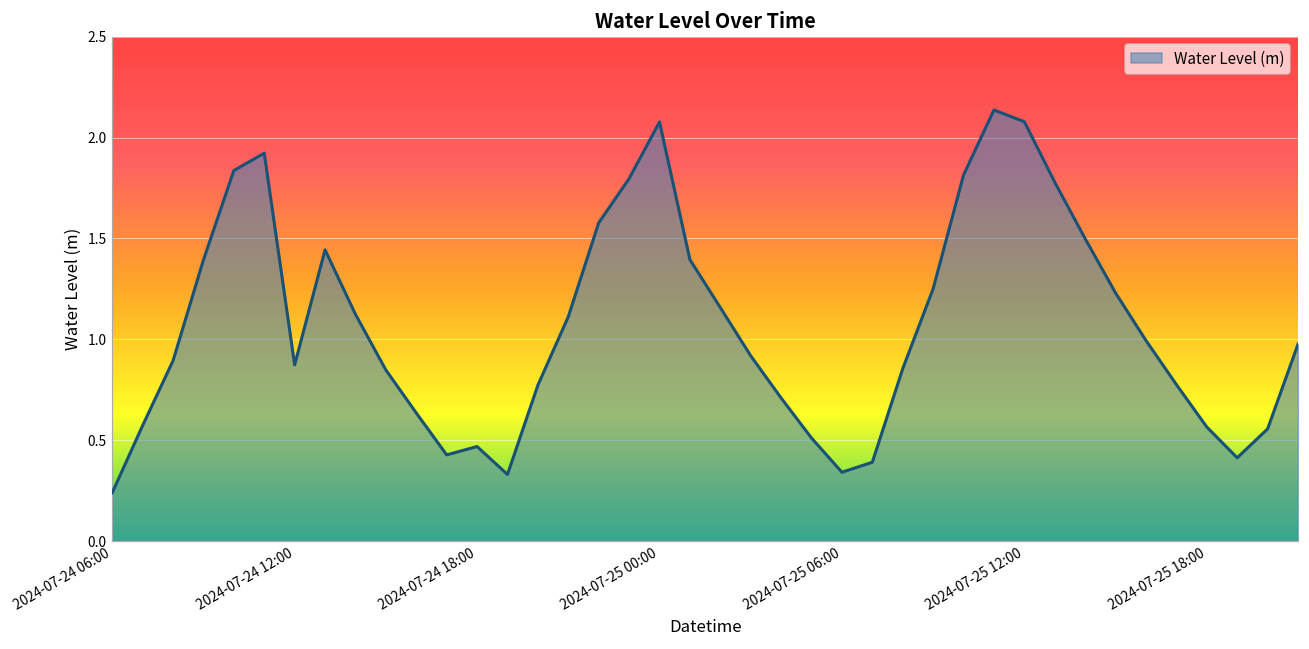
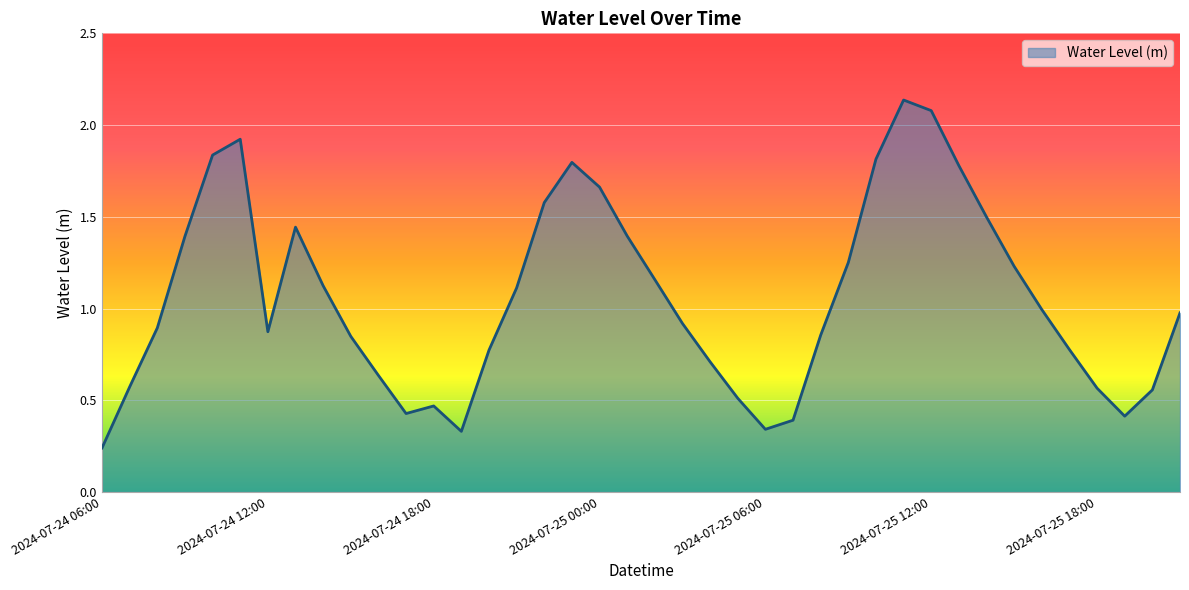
2024-07-25 00:00: 2.08 -> 1.66
